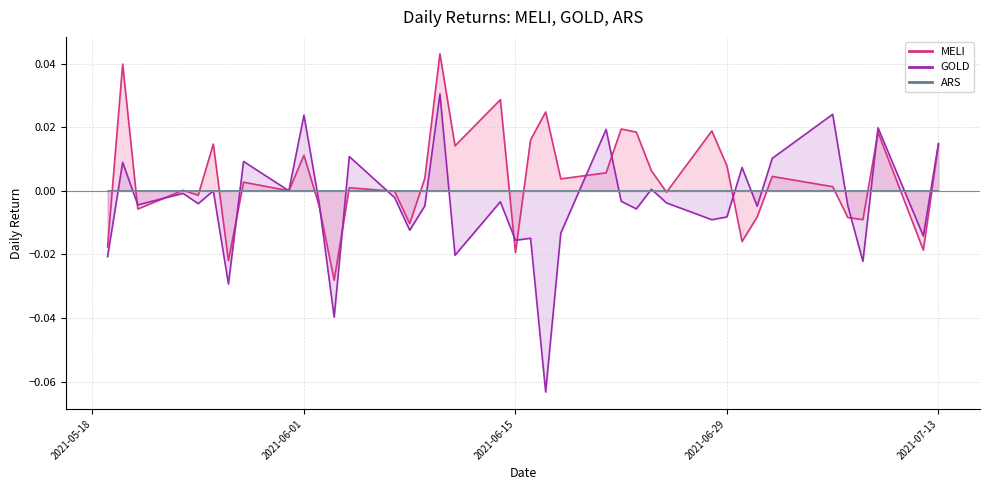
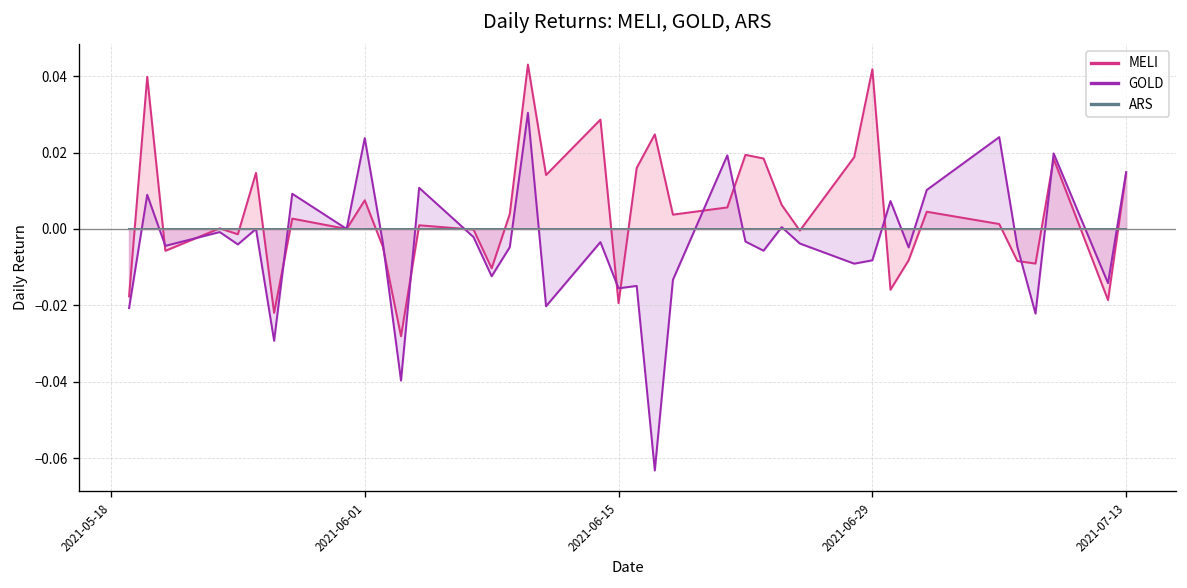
MELI, 2021-06-01: 0.011 -> 0.008
MELI, 2021-06-29: 0.008 -> 0.042
